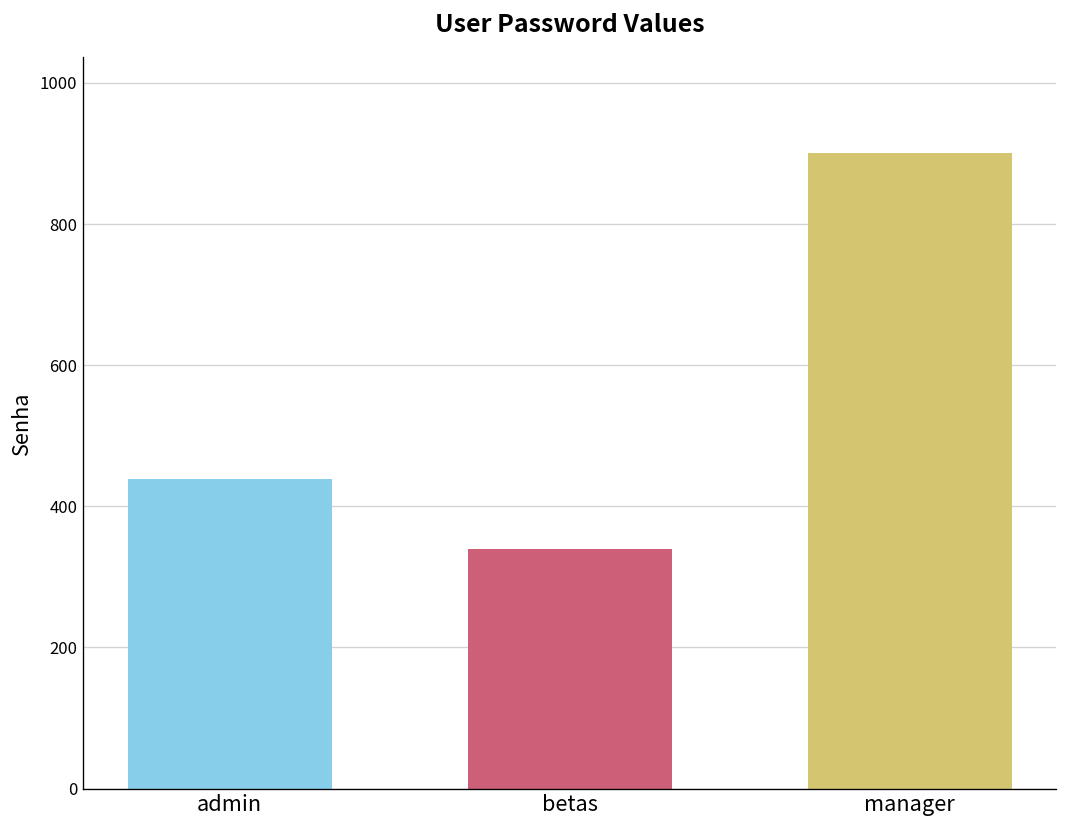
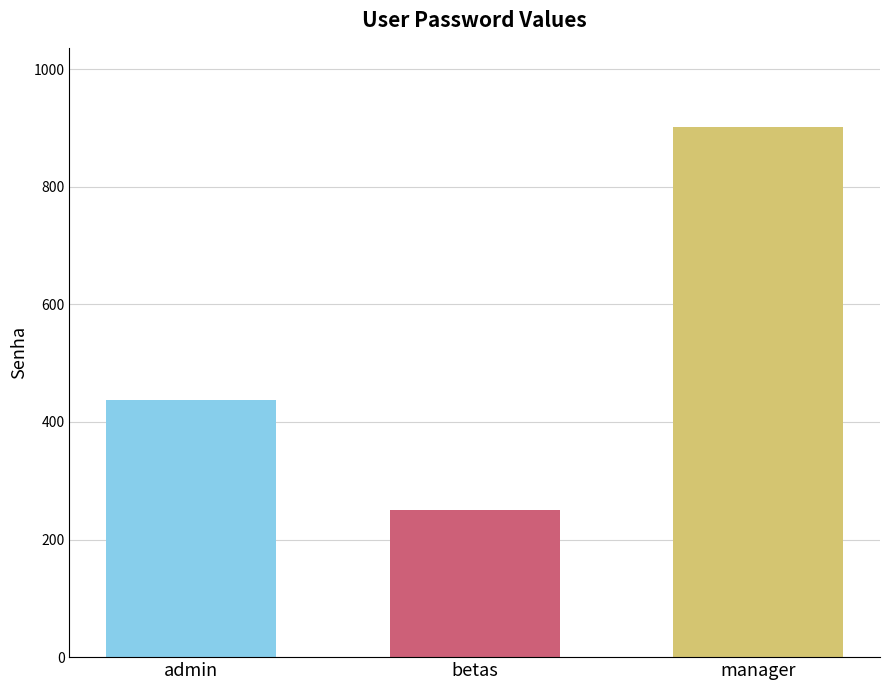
betas: 340 -> 250
